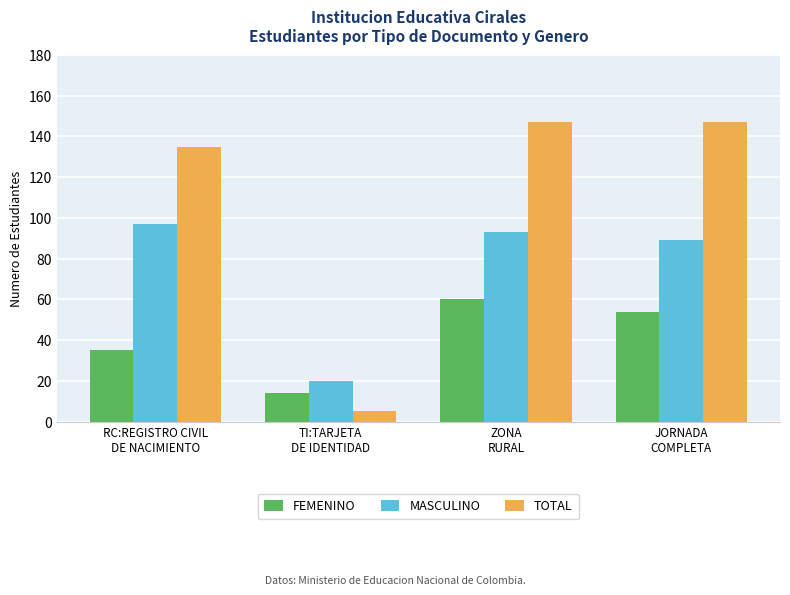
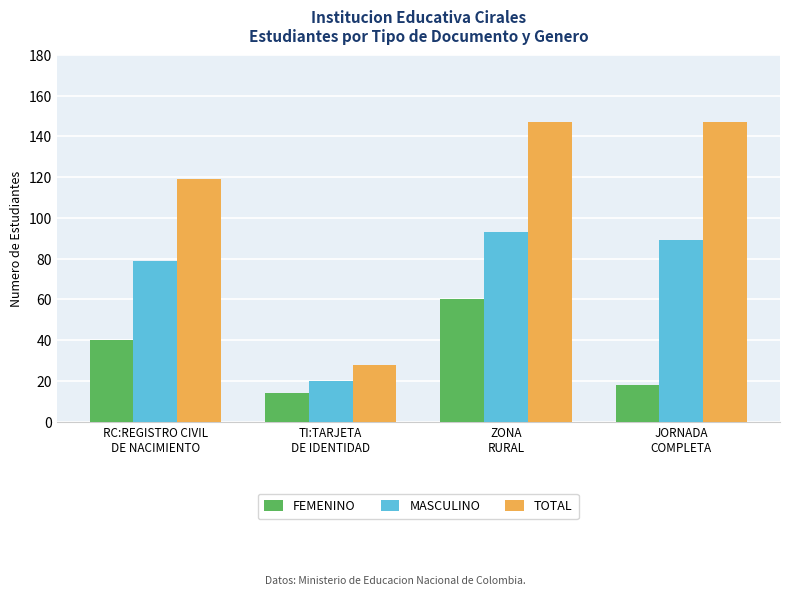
FEMENINO, RC:REGISTRO CIVIL DE NACIMIENTO: 35 -> 40
MASCULINO, RC:REGISTRO CIVIL DE NACIMIENTO: 97 -> 79
TOTAL, RC:REGISTRO CIVIL DE NACIMIENTO: 135 -> 119
TOTAL, TI:TARJETA DE IDENTIDAD: 5 -> 28
FEMENINO, JORNADA COMPLETA: 54 -> 18
